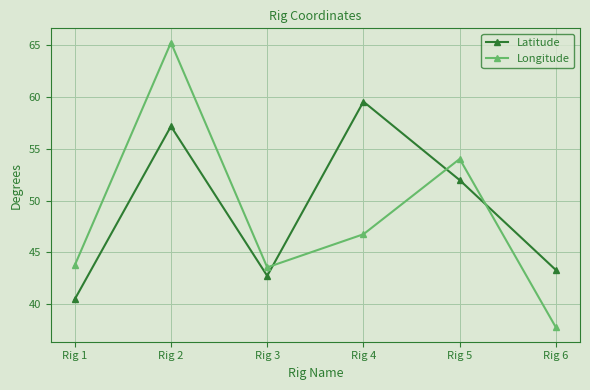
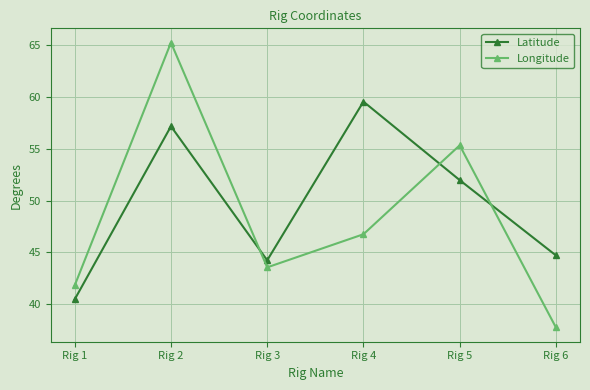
Longitude, Rig 1: 43.8 -> 41.8
Latitude, Rig 3: 42.7 -> 44.2
Longitude, Rig 5: 54.0 -> 55.3
Latitude, Rig 6: 43.3 -> 44.7
